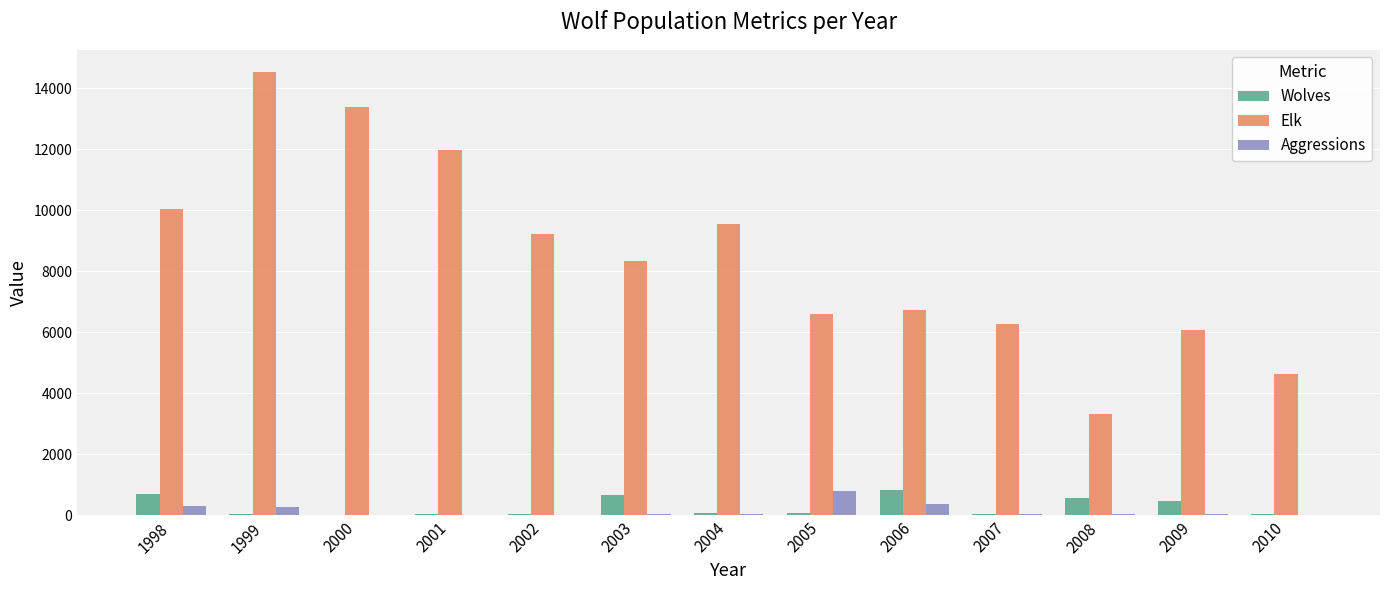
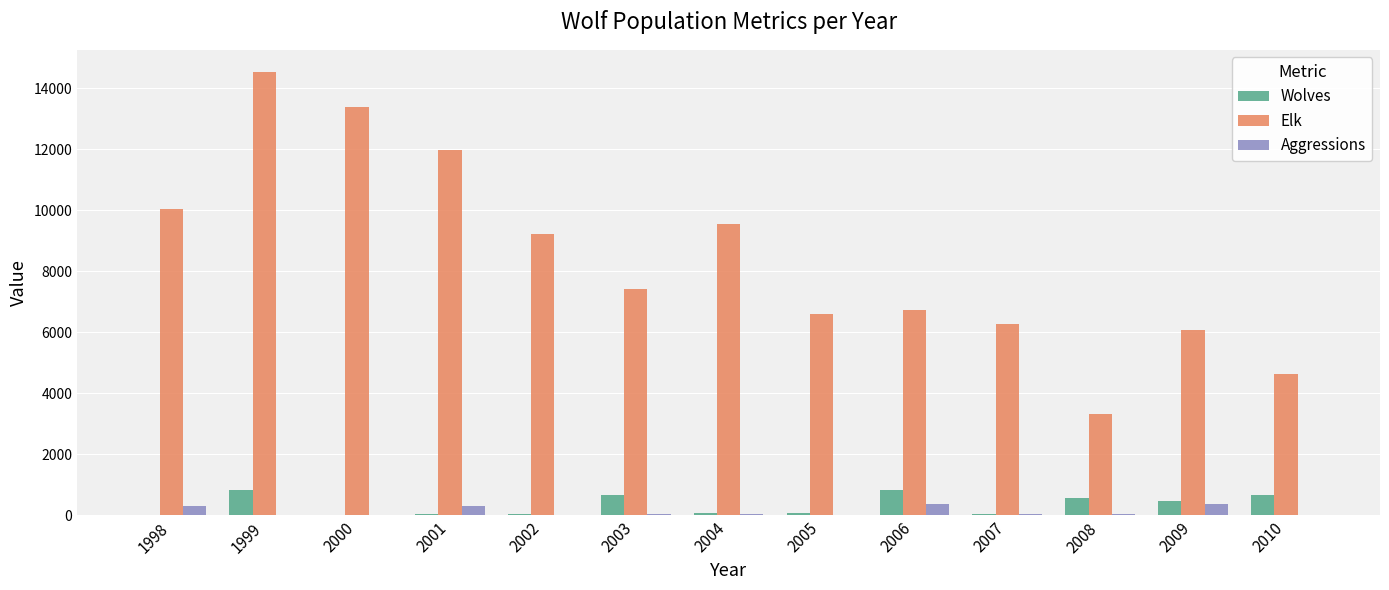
Wolves, 1998: 700 -> 0
Wolves, 1999: 0 -> 800
Aggressions, 1999: 300 -> 0
Aggressions, 2001: 0 -> 300
Elk, 2003: 8300 -> 7400
Aggressions, 2005: 800 -> 0
Aggressions, 2009: 0 -> 400
Wolves, 2010: 0 -> 700
